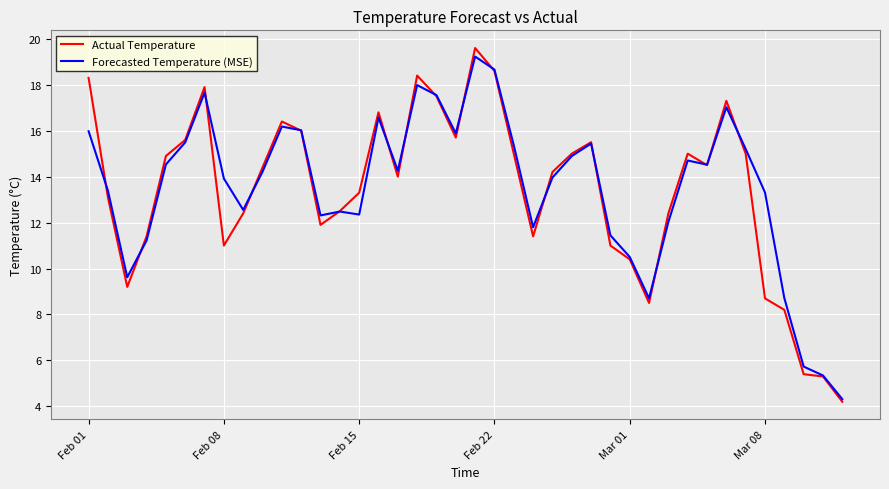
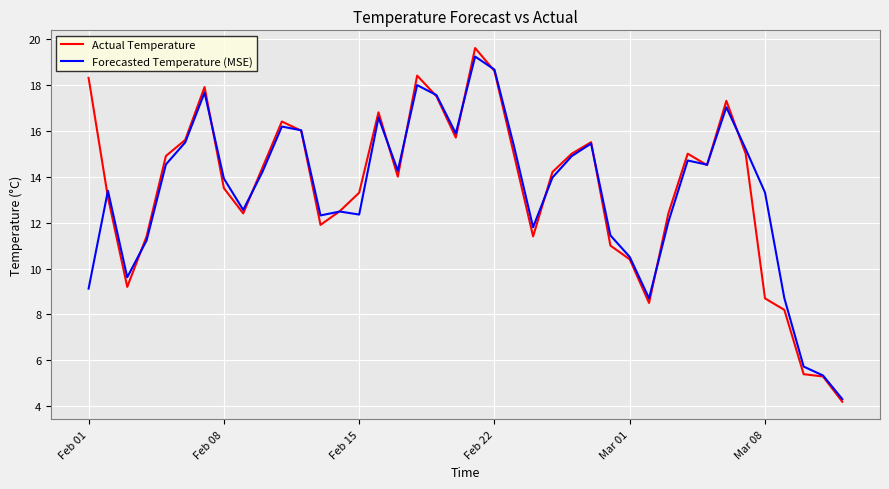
Forecasted Temperature (MSE), Feb 01: 16.0 -> 9.1
Actual Temperature, Feb 08: 11.0 -> 13.5
